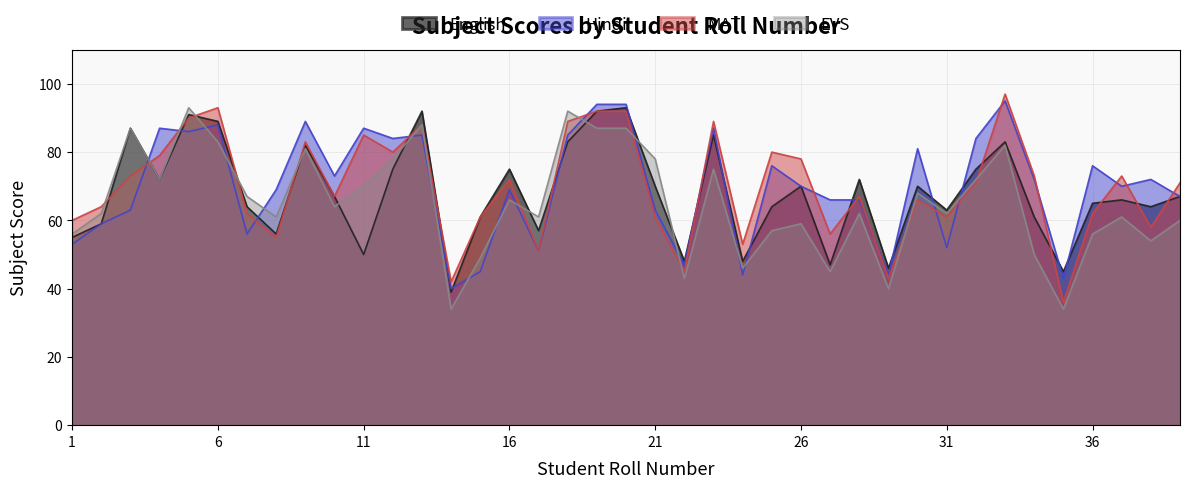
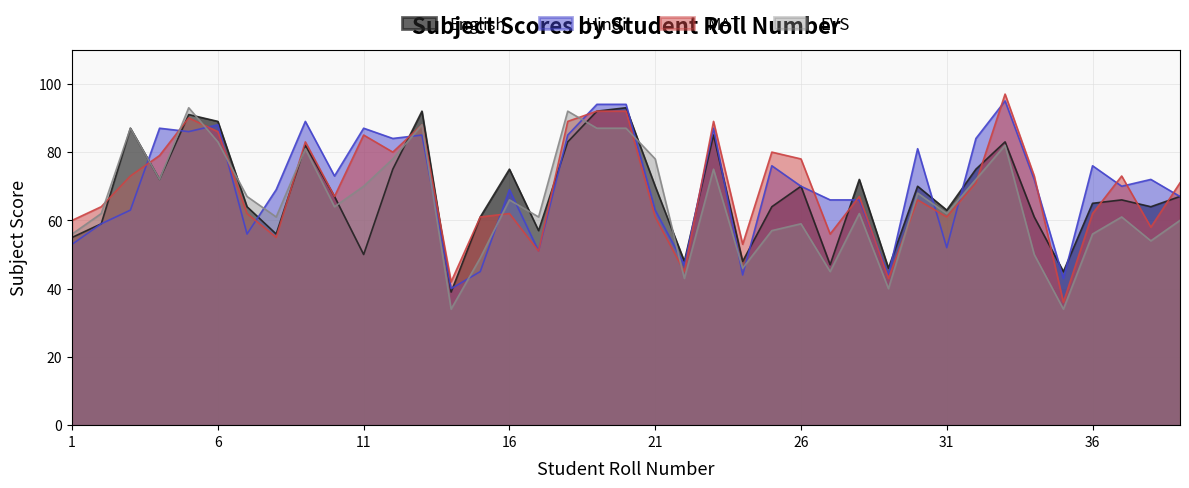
MAT, 6: 93 -> 86
MAT, 16: 72 -> 62
